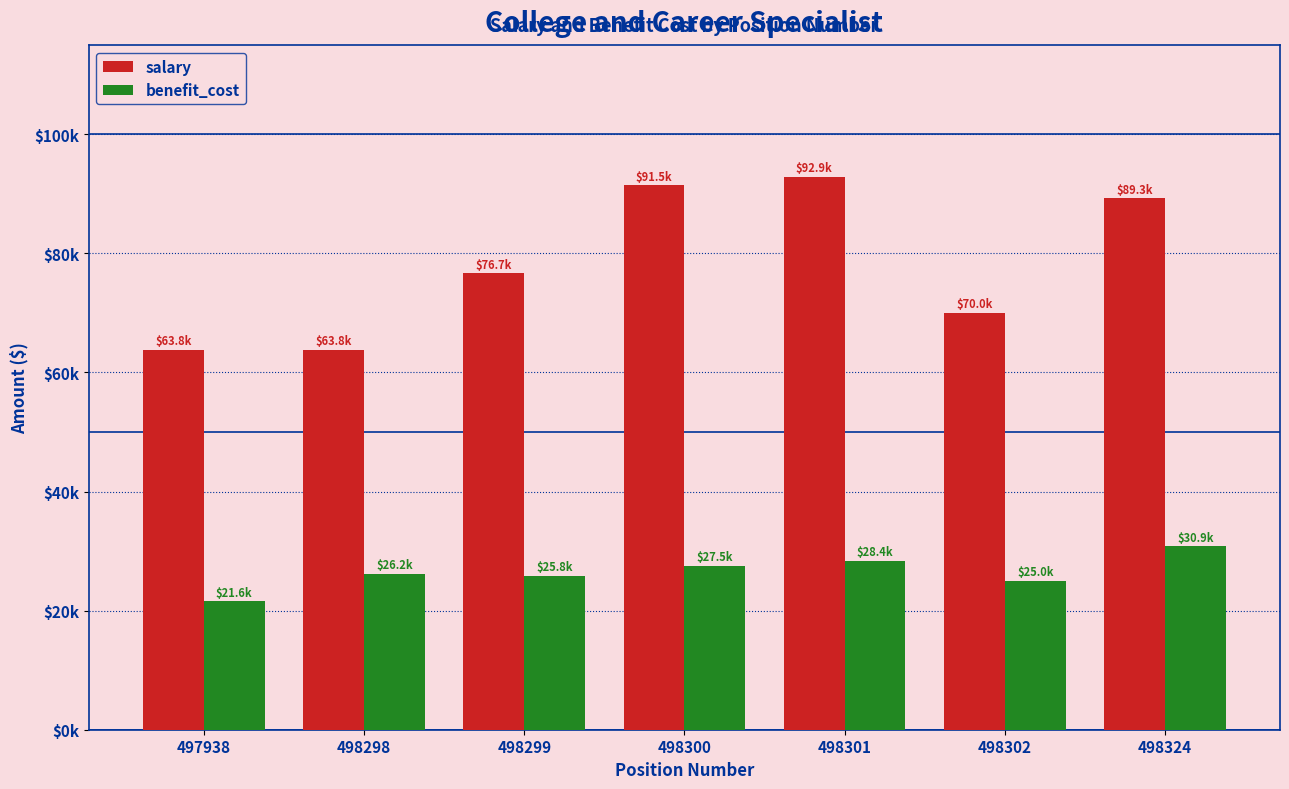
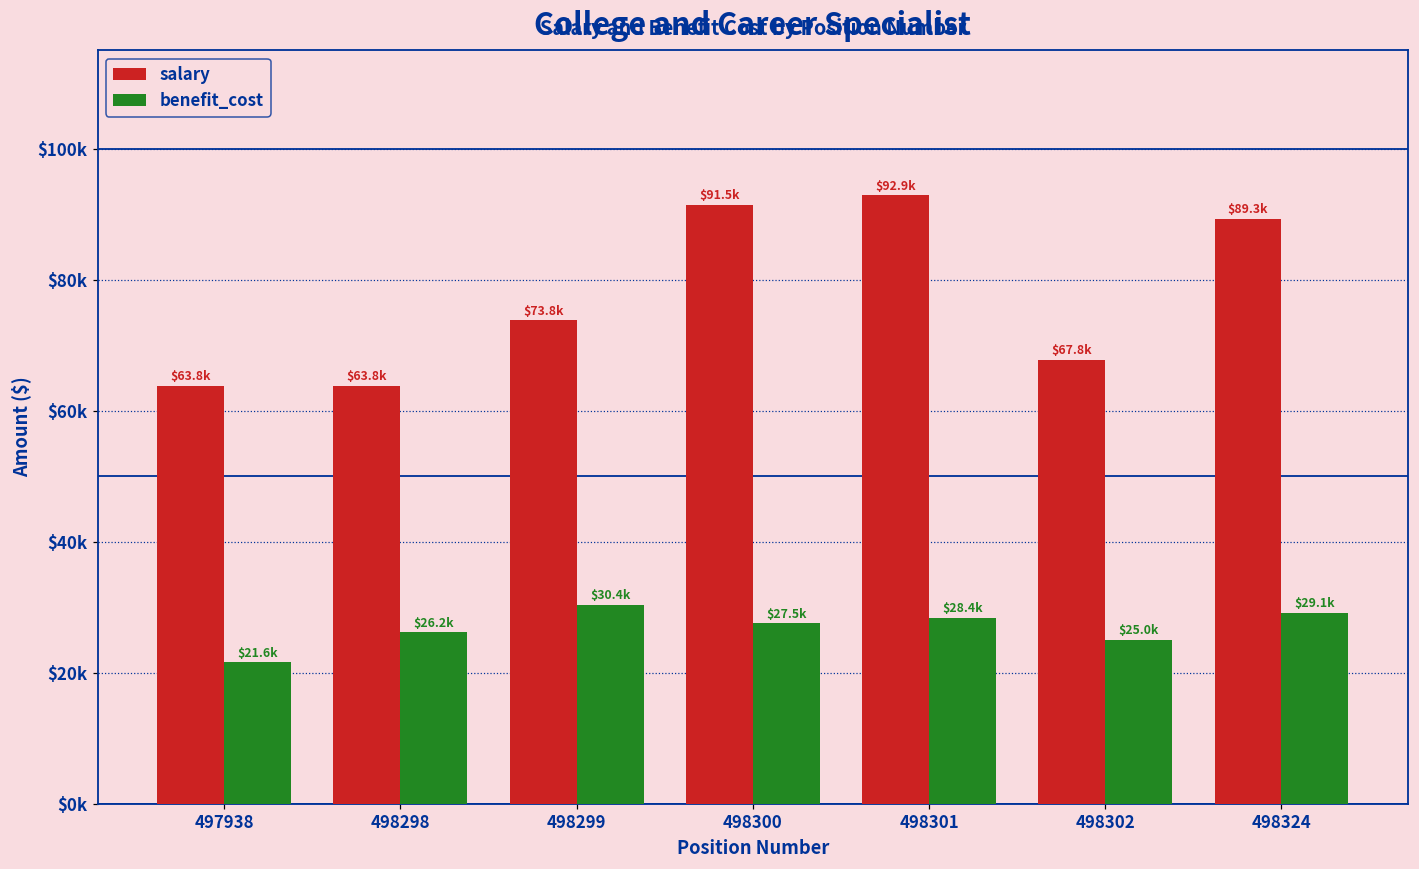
salary, 498299: $76.7k -> $73.8k
benefit_cost, 498299: $25.8k -> $30.4k
salary, 498302: $70.0k -> $67.8k
benefit_cost, 498324: $30.9k -> $29.1k
